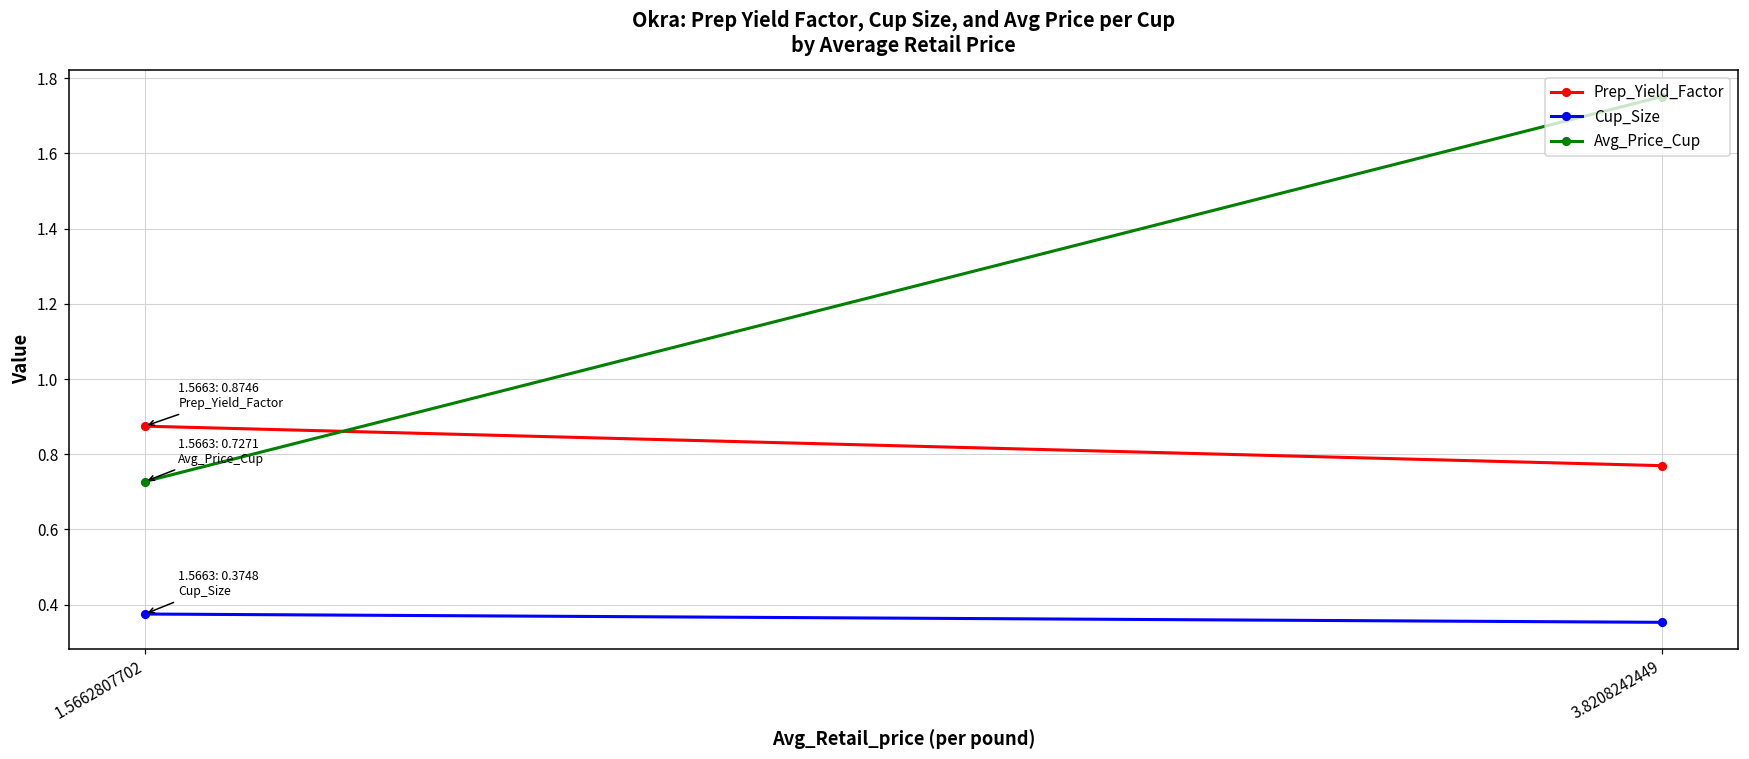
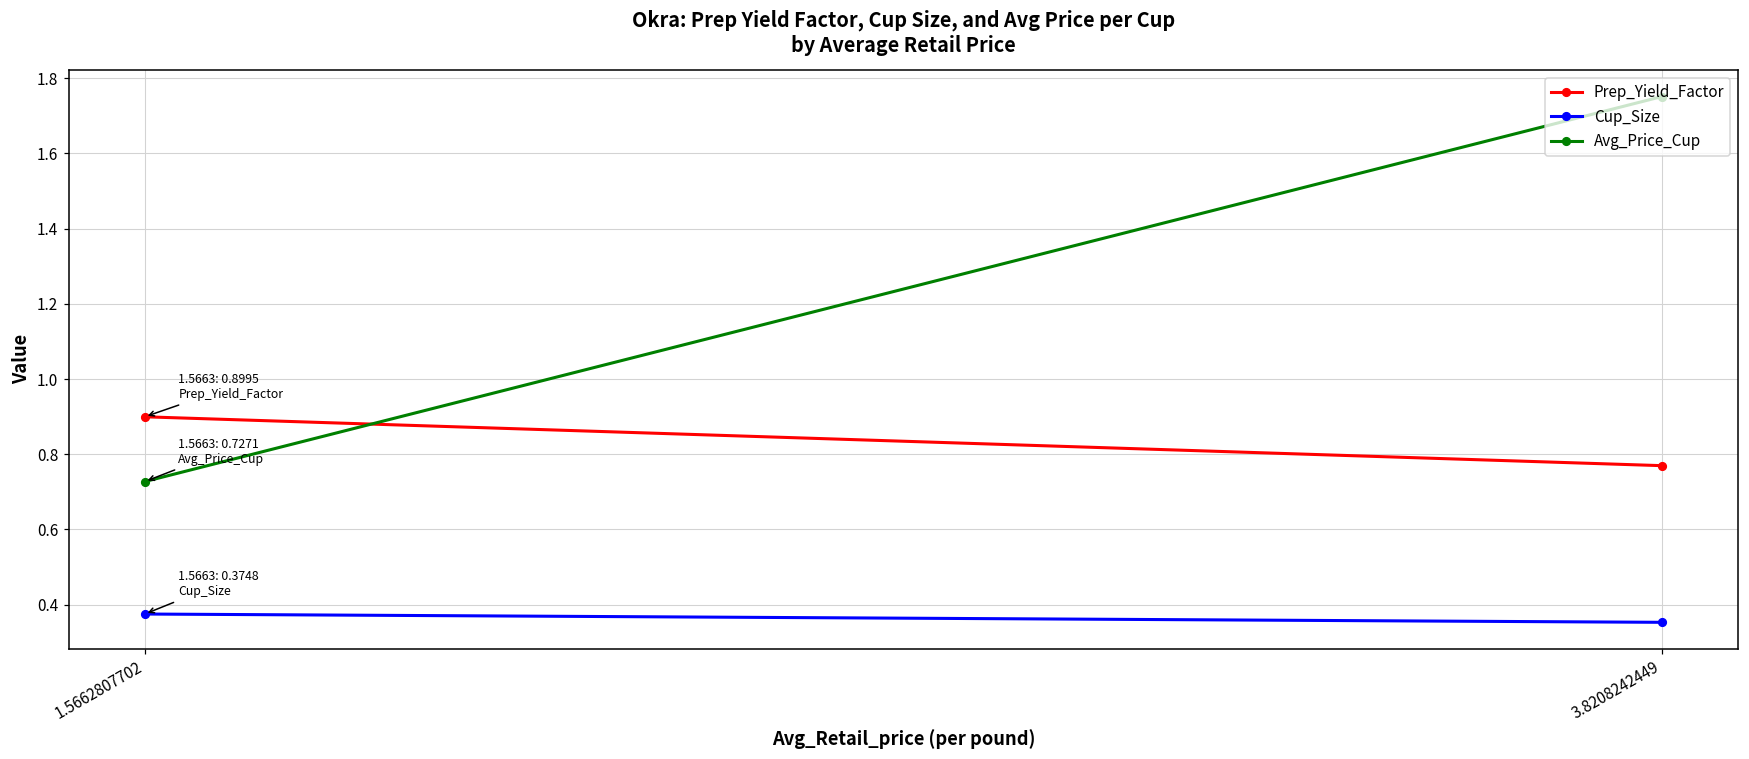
Prep_Yield_Factor, 1.5662807702: 0.8746 -> 0.8995
